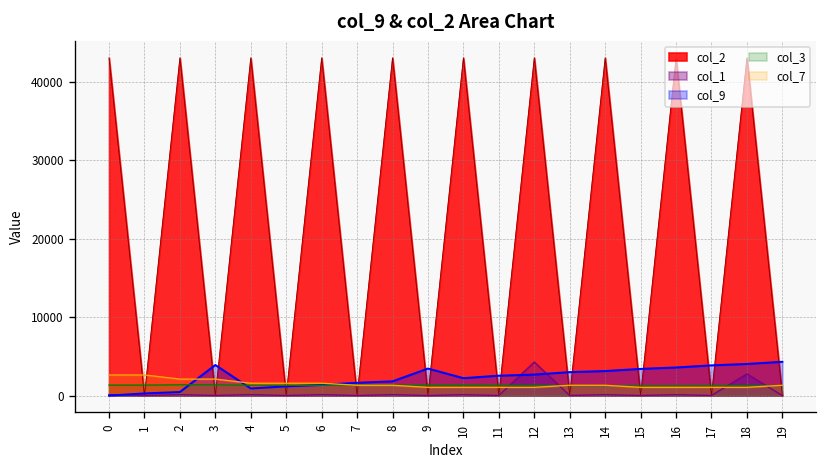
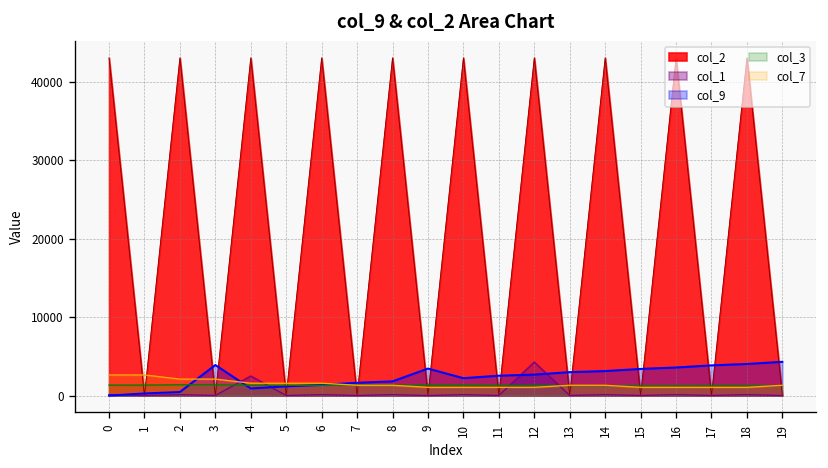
col_1, 4: 0 -> 2000
col_1, 18: 3000 -> 0
